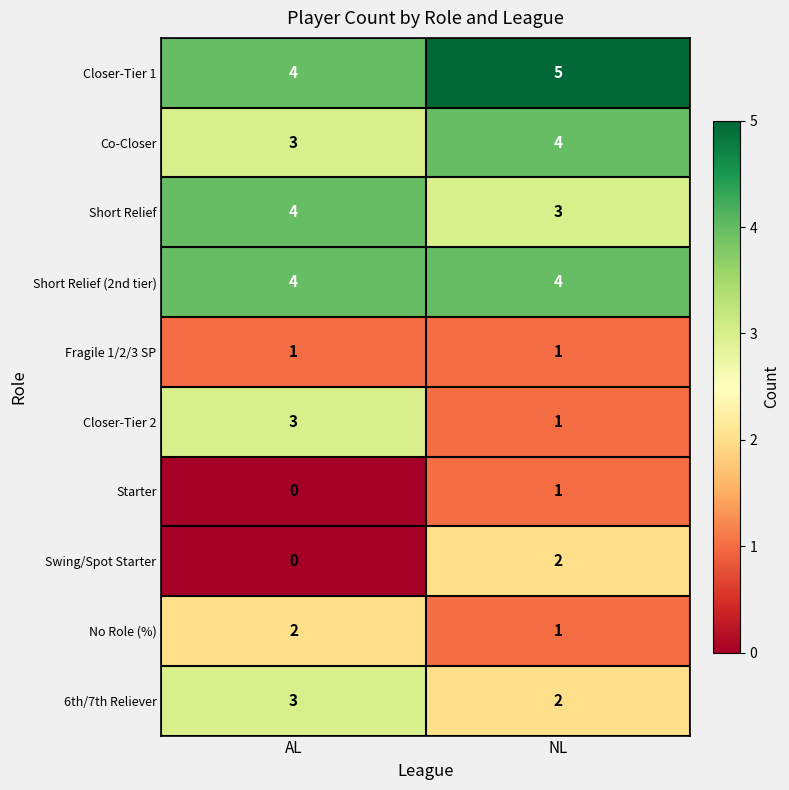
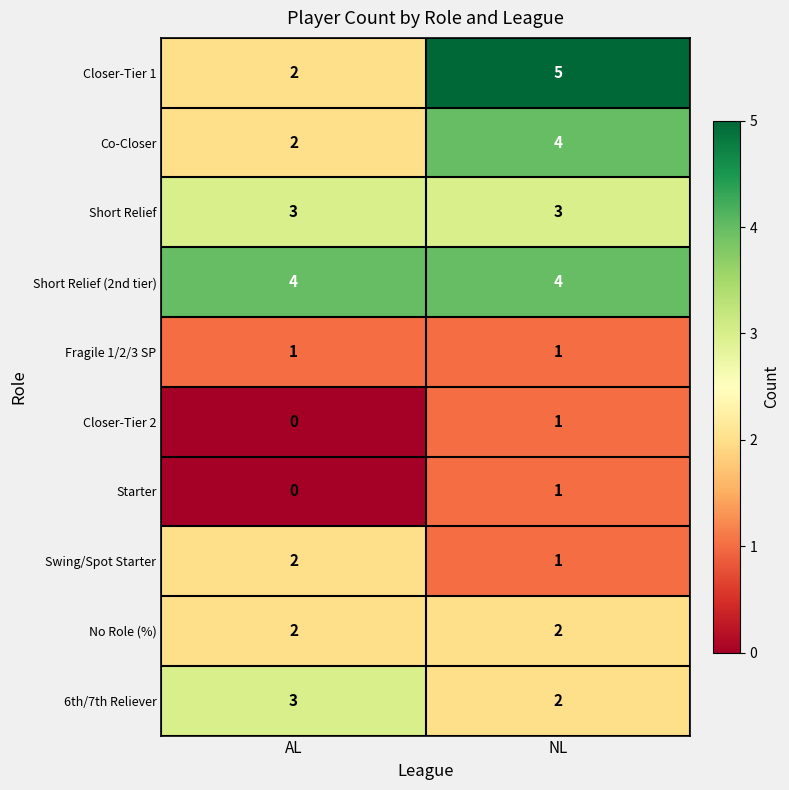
Closer-Tier 1, AL: 4 -> 2
Co-Closer, AL: 3 -> 2
Short Relief, AL: 4 -> 3
Closer-Tier 2, AL: 3 -> 0
Swing/Spot Starter, AL: 0 -> 2
Swing/Spot Starter, NL: 2 -> 1
No Role (%), NL: 1 -> 2
